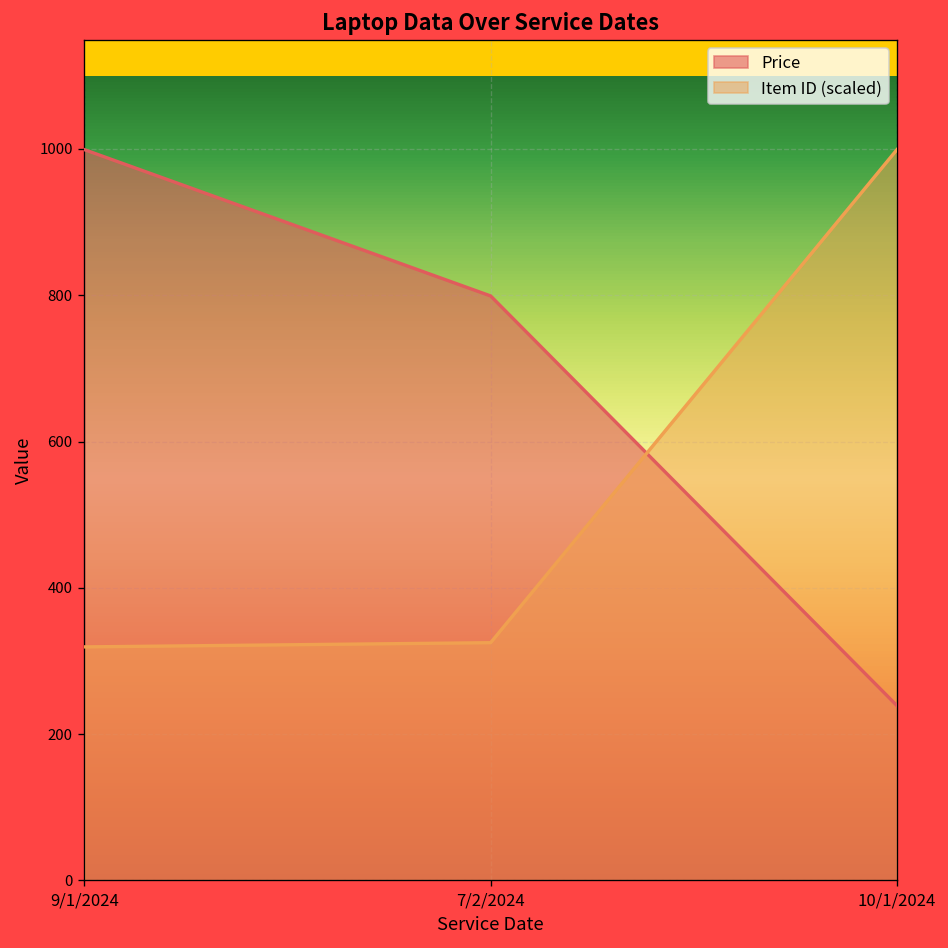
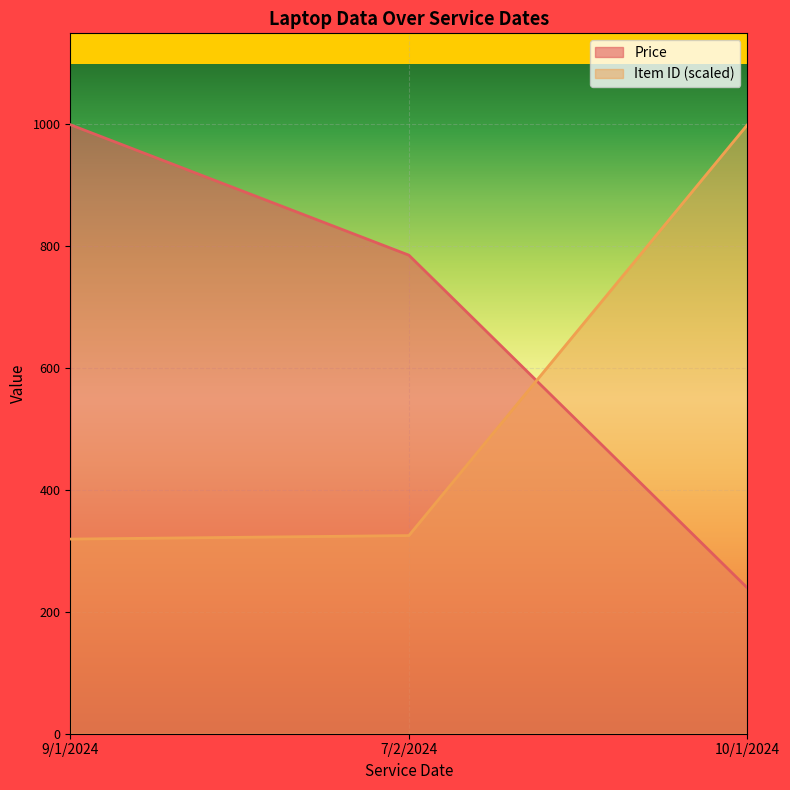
Price, 7/2/2024: 800 -> 790
